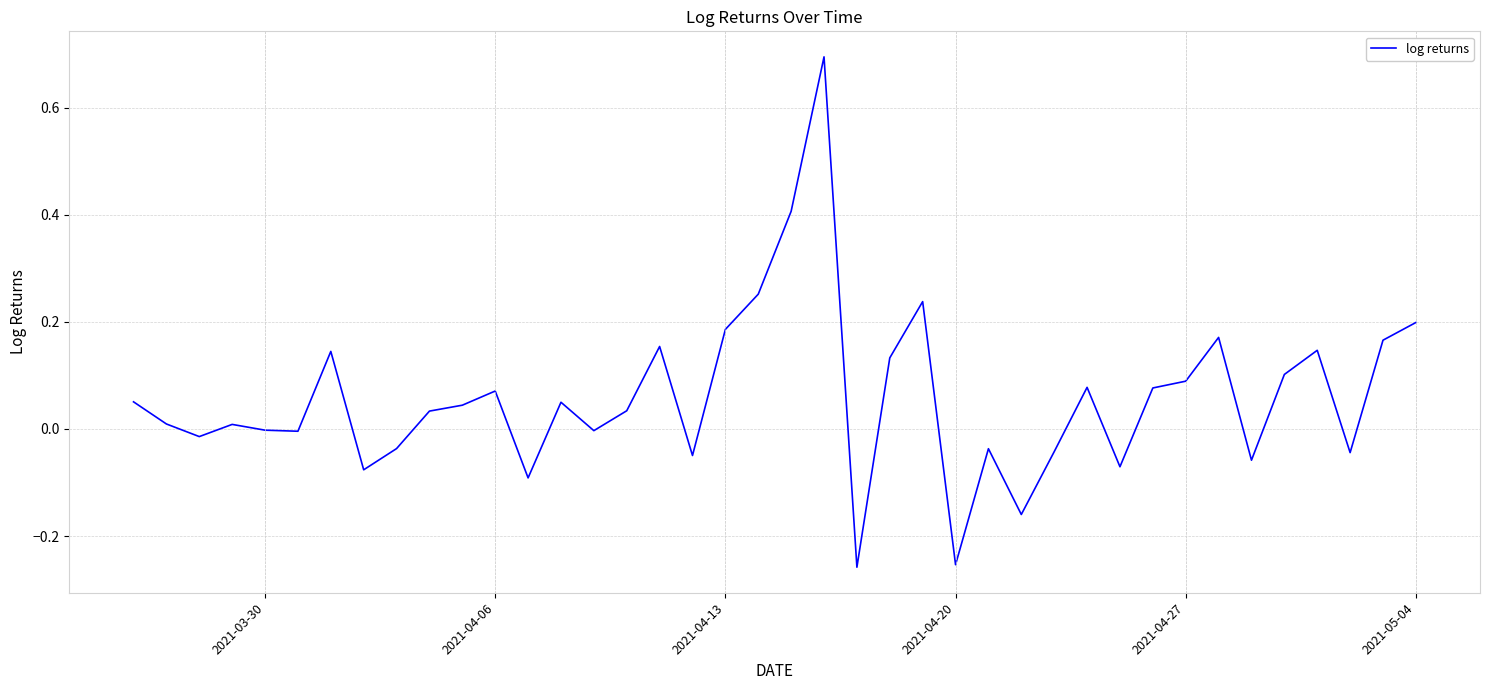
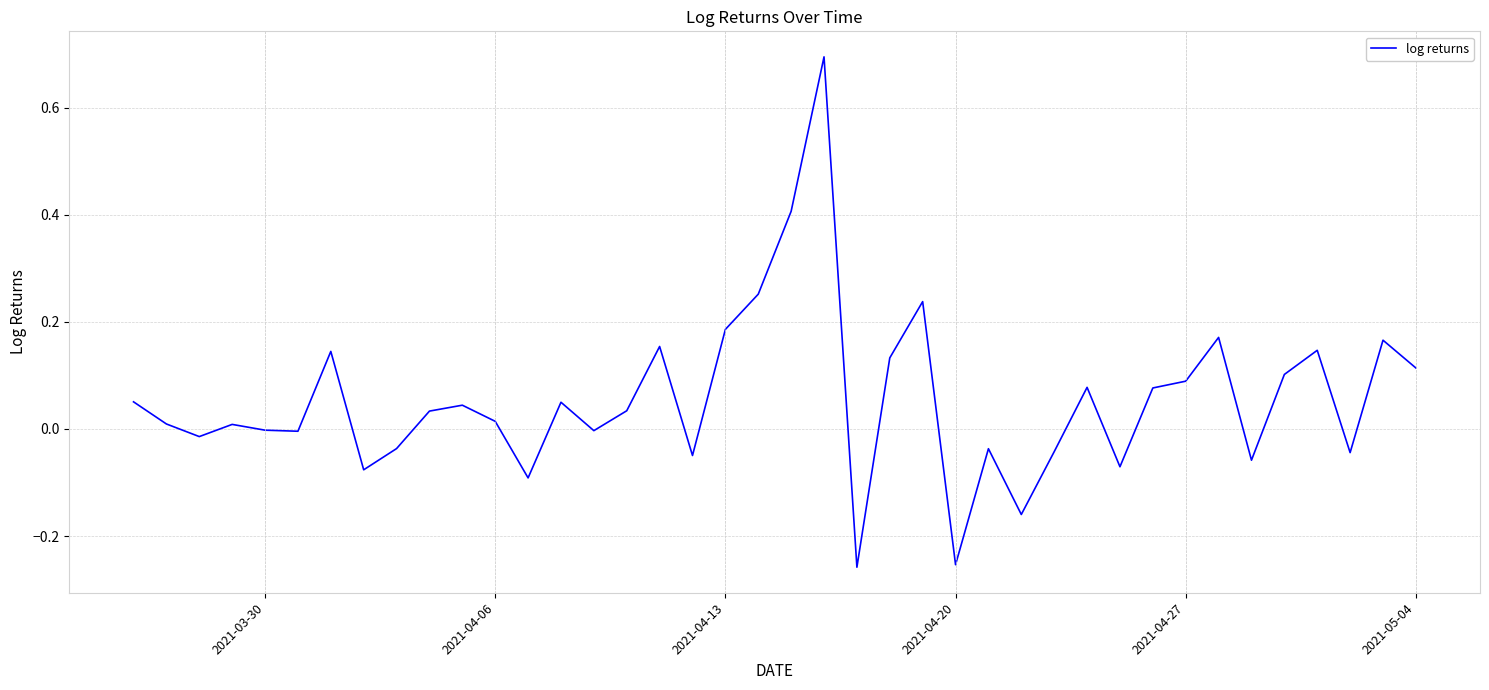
2021-04-06: 0.07 -> 0.01
2021-05-04: 0.20 -> 0.11
